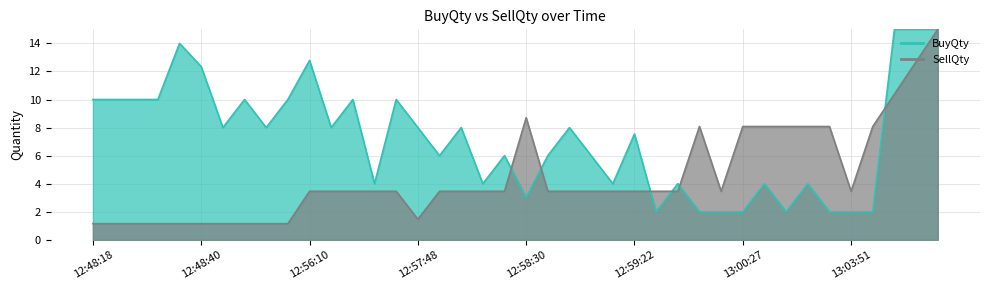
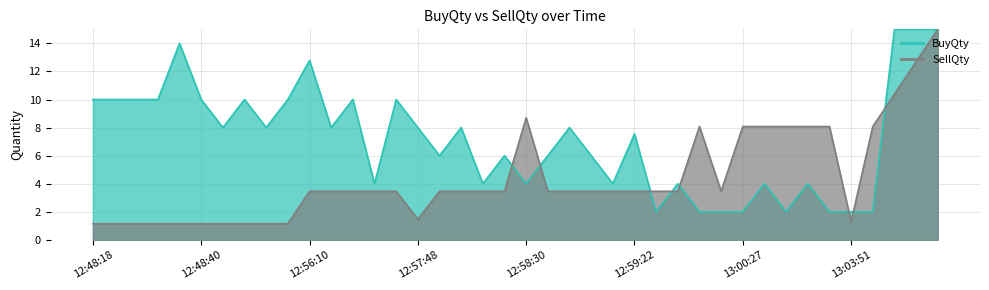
BuyQty, 12:48:40: 12.3 -> 10.0
BuyQty, 12:58:30: 3.0 -> 4.0
SellQty, 13:03:51: 3.5 -> 1.3
